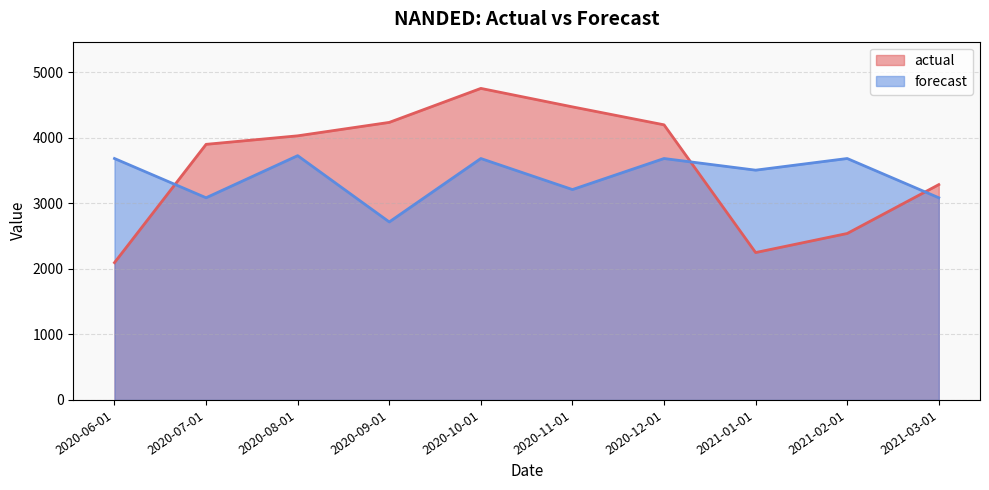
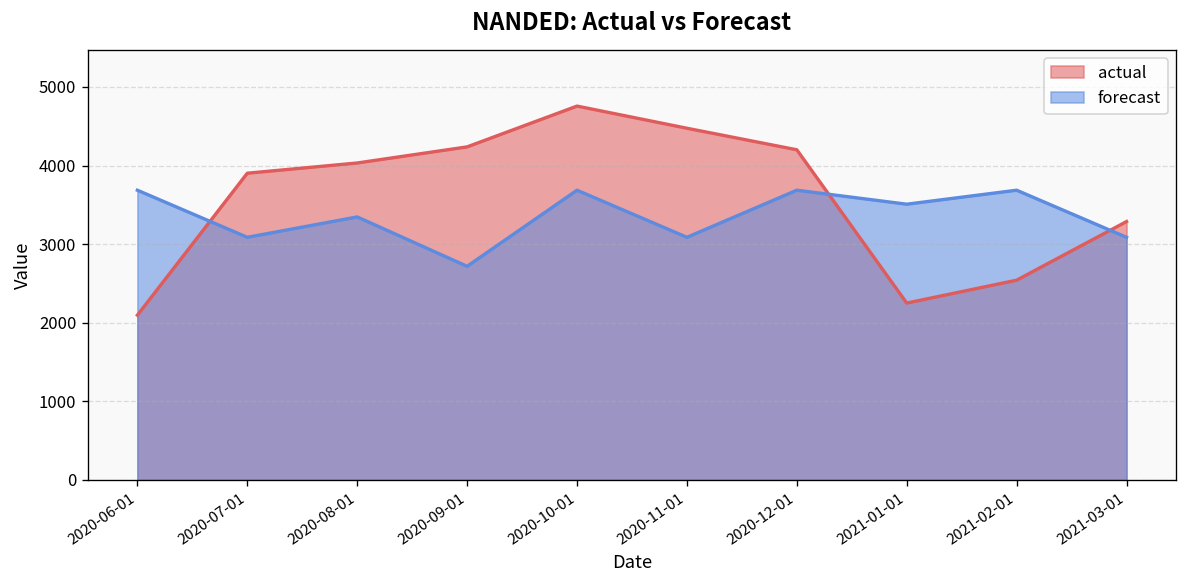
forecast, 2020-08-01: 3700 -> 3300
forecast, 2020-11-01: 3200 -> 3100
